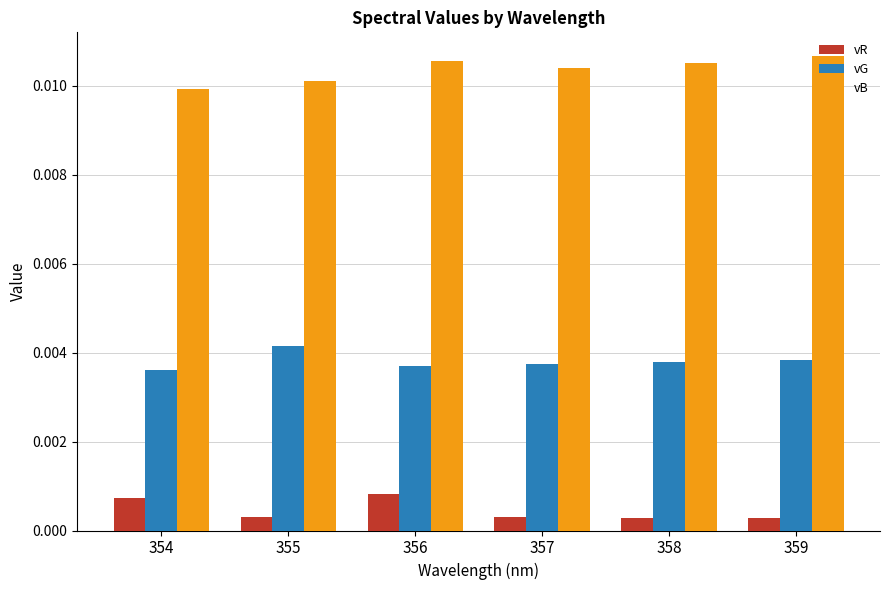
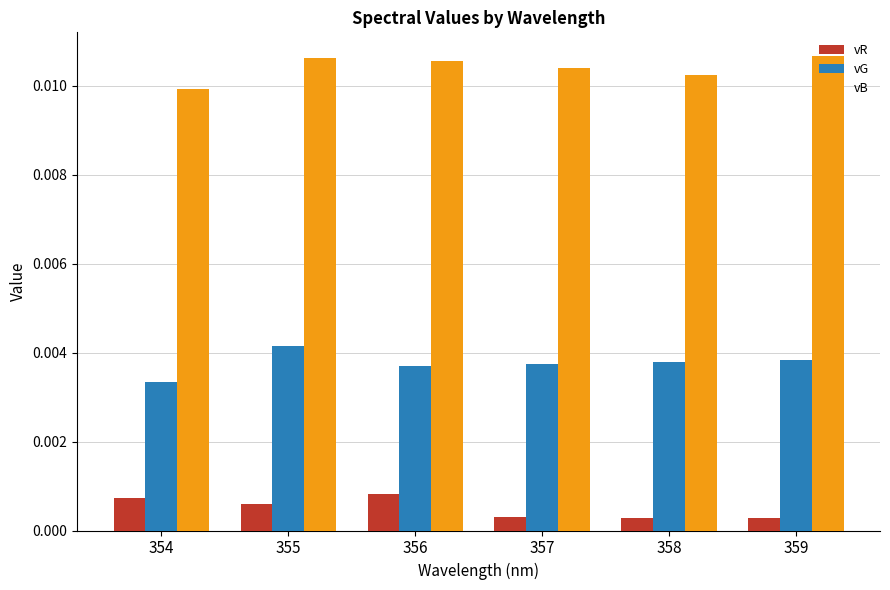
vG, 354: 0.0036 -> 0.0033
vR, 355: 0.0003 -> 0.0006
vB, 355: 0.0101 -> 0.0106
vB, 358: 0.0105 -> 0.0102
